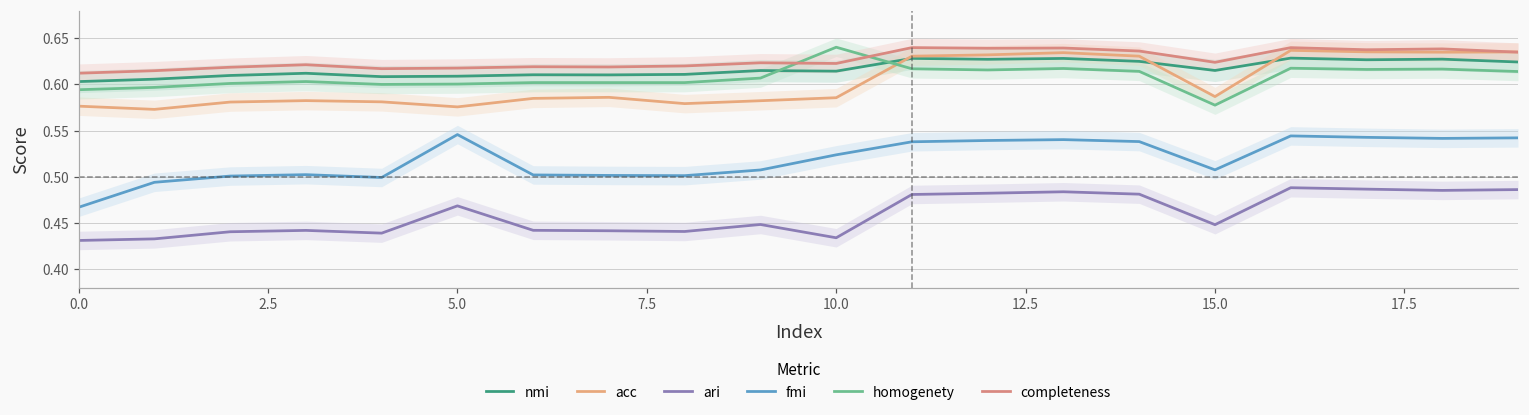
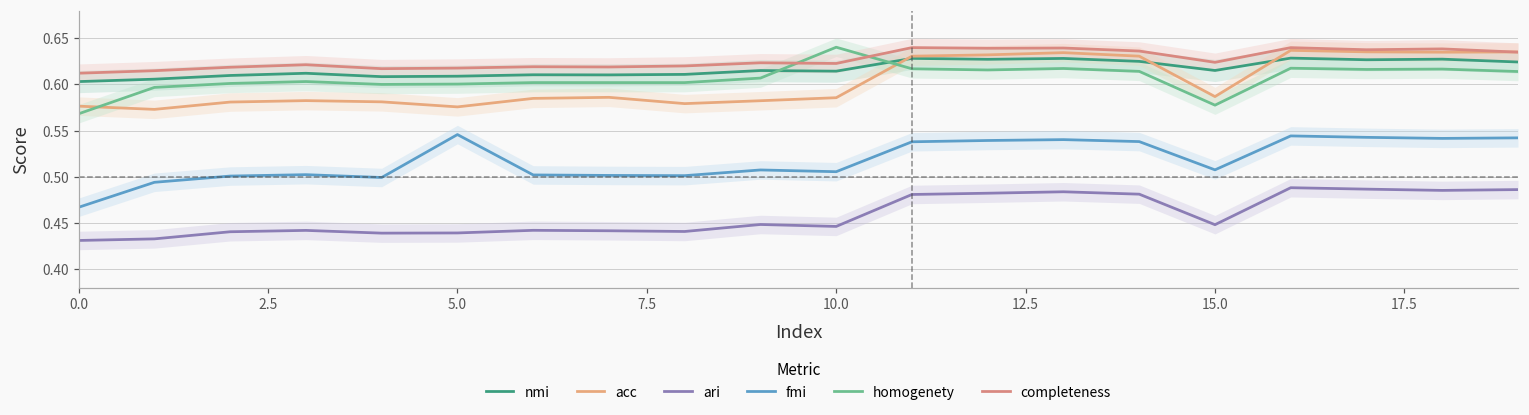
homogenety, 0.0: 0.59 -> 0.57
ari, 5.0: 0.47 -> 0.44
ari, 10.0: 0.43 -> 0.45
fmi, 10.0: 0.52 -> 0.51
